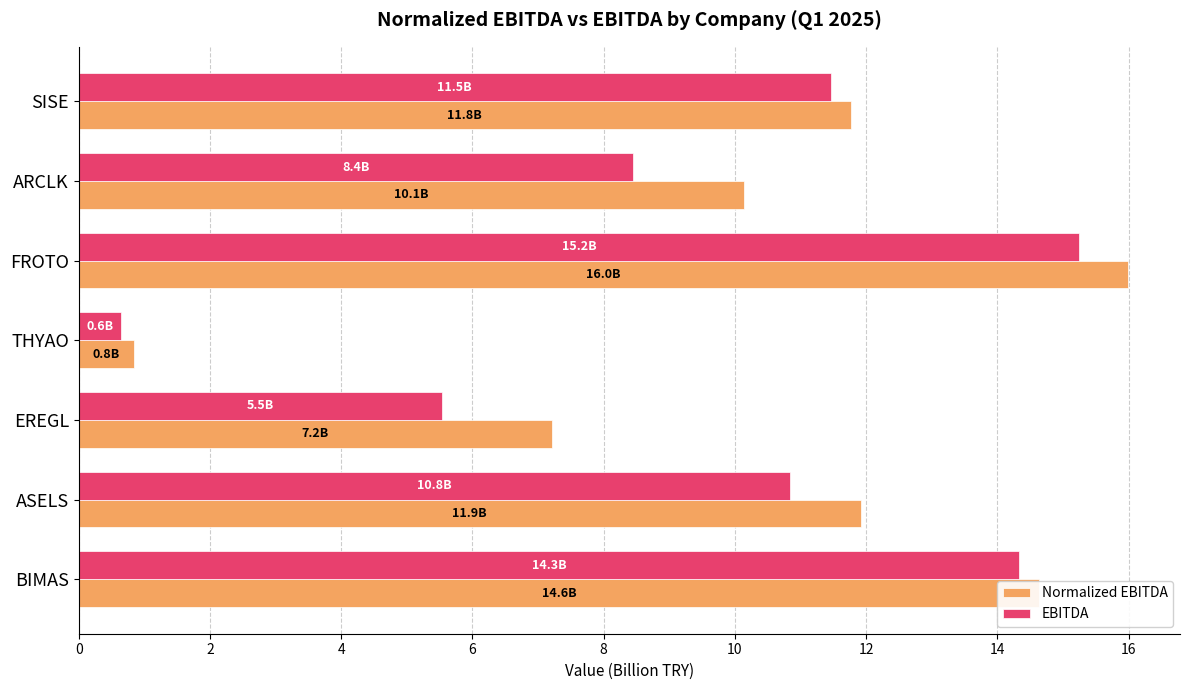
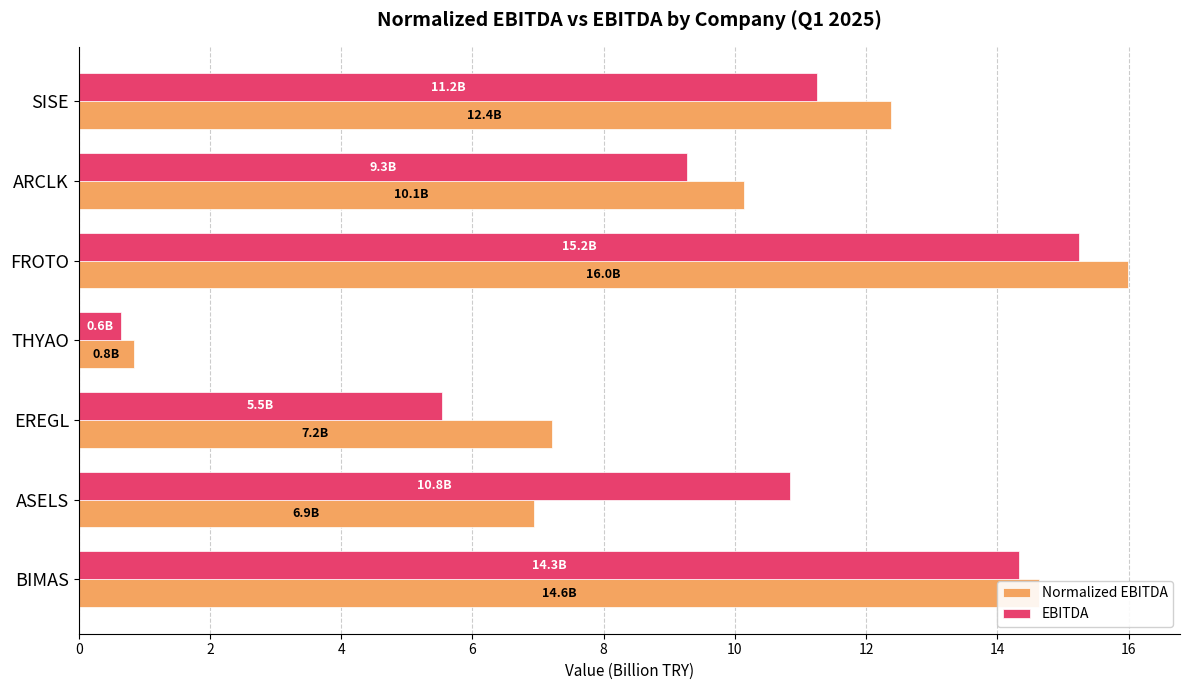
EBITDA, SISE: 11.5B -> 11.2B
Normalized EBITDA, SISE: 11.8B -> 12.4B
EBITDA, ARCLK: 8.4B -> 9.3B
Normalized EBITDA, ASELS: 11.9B -> 6.9B
